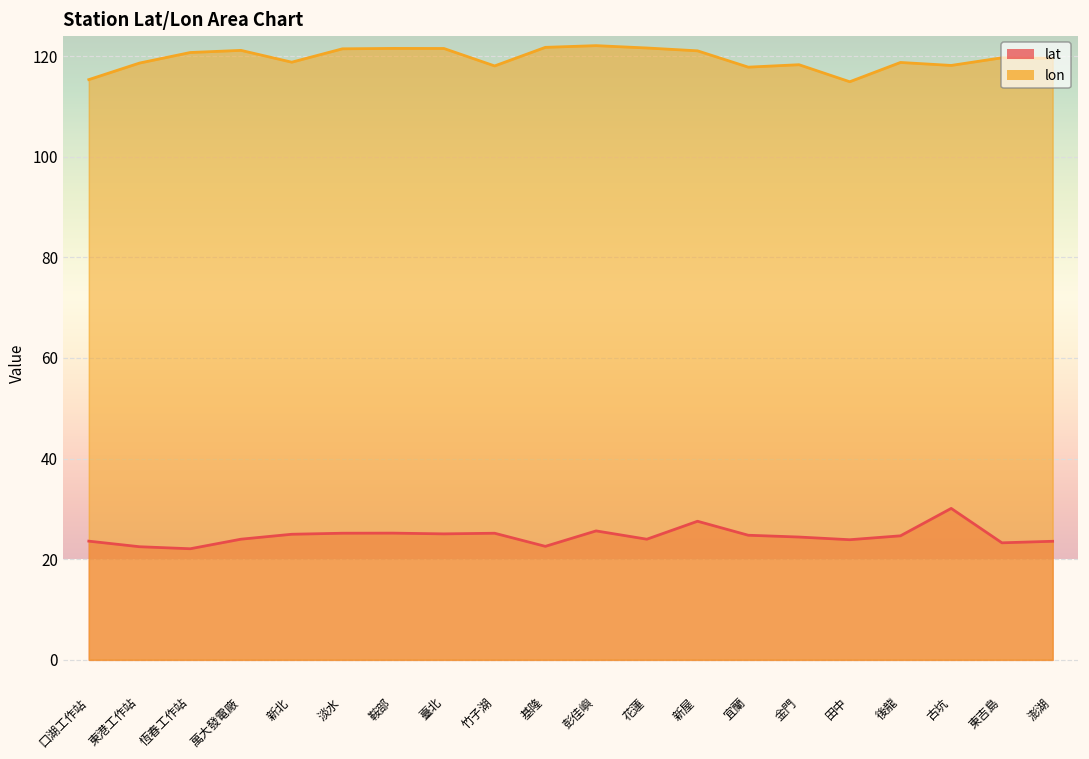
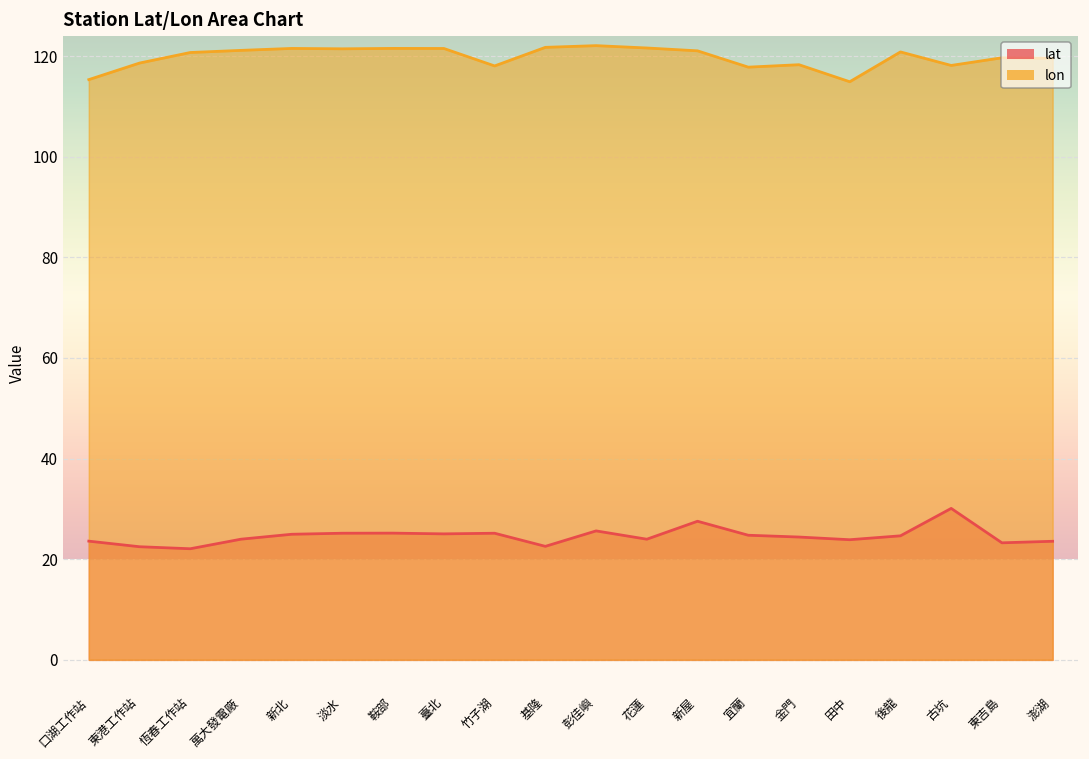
lon, 新北: 119 -> 122
lon, 後龍: 119 -> 121
